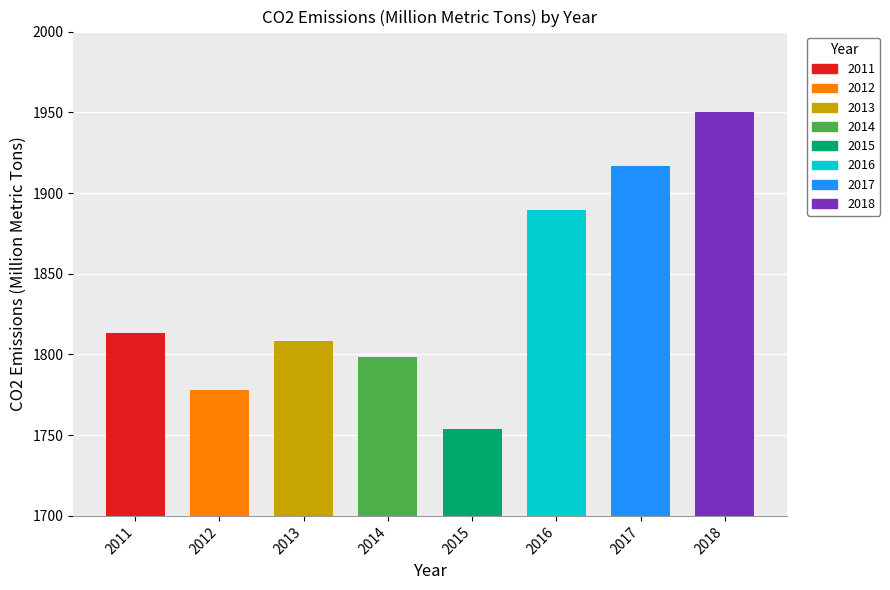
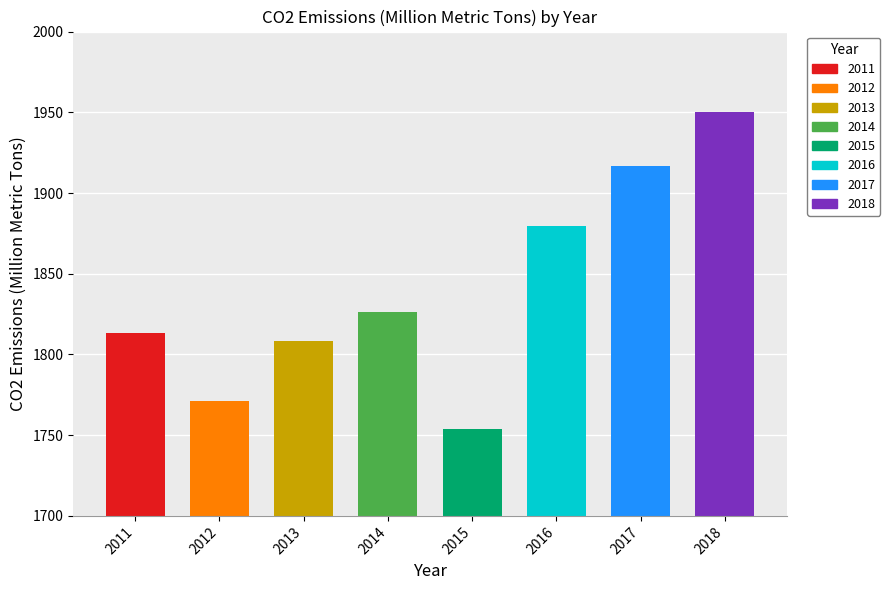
2012: 1778 -> 1771
2014: 1799 -> 1826
2016: 1890 -> 1879
